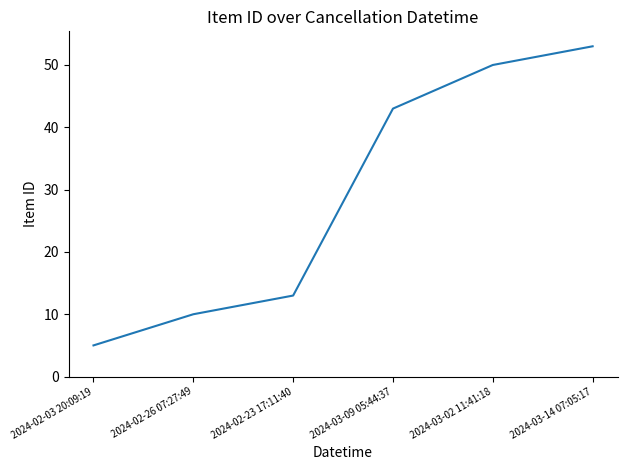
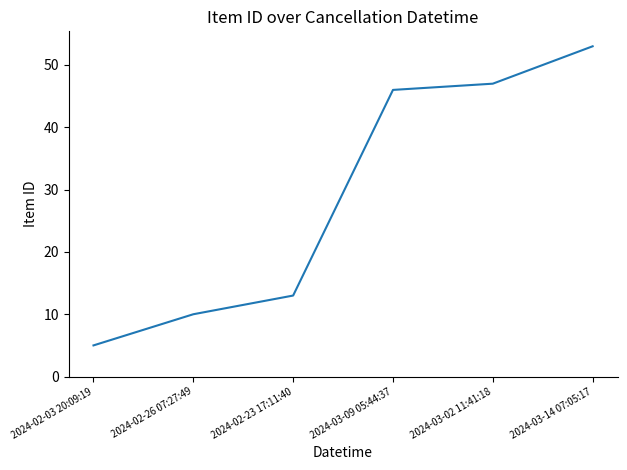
2024-03-09 05:44:37: 43 -> 46
2024-03-02 11:41:18: 50 -> 47
